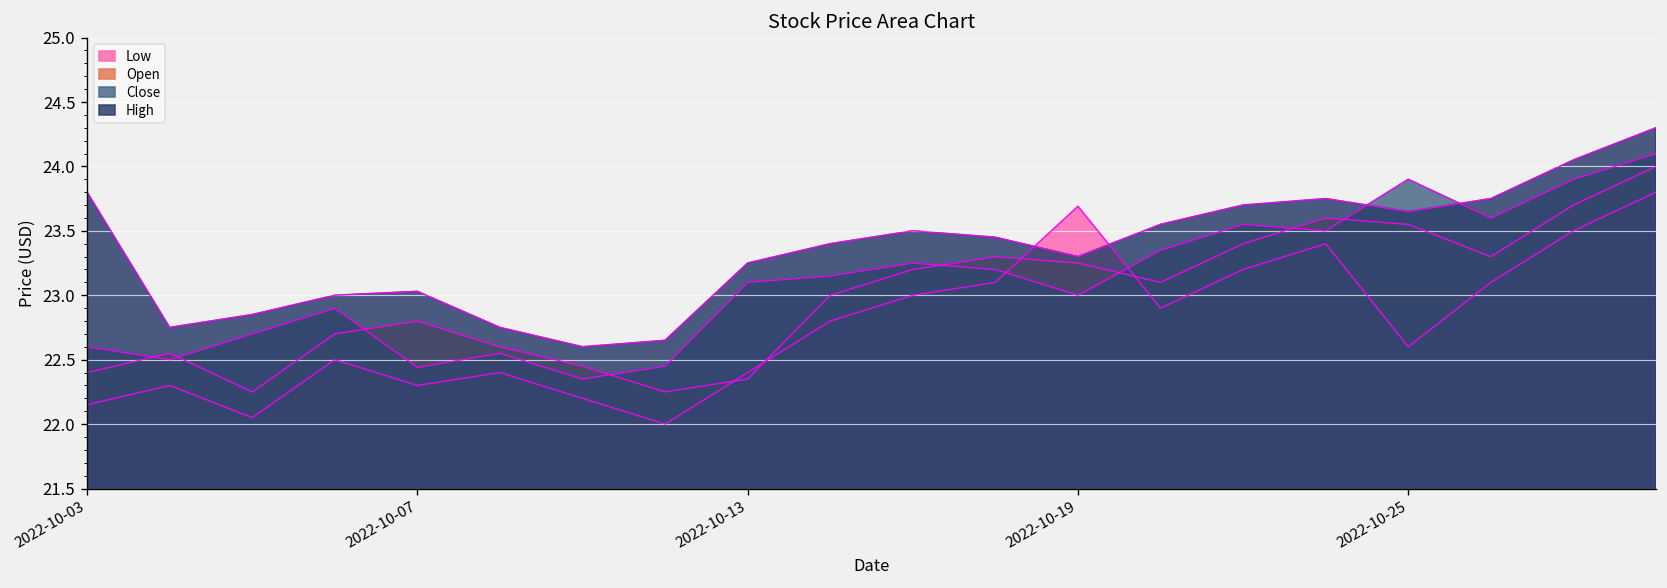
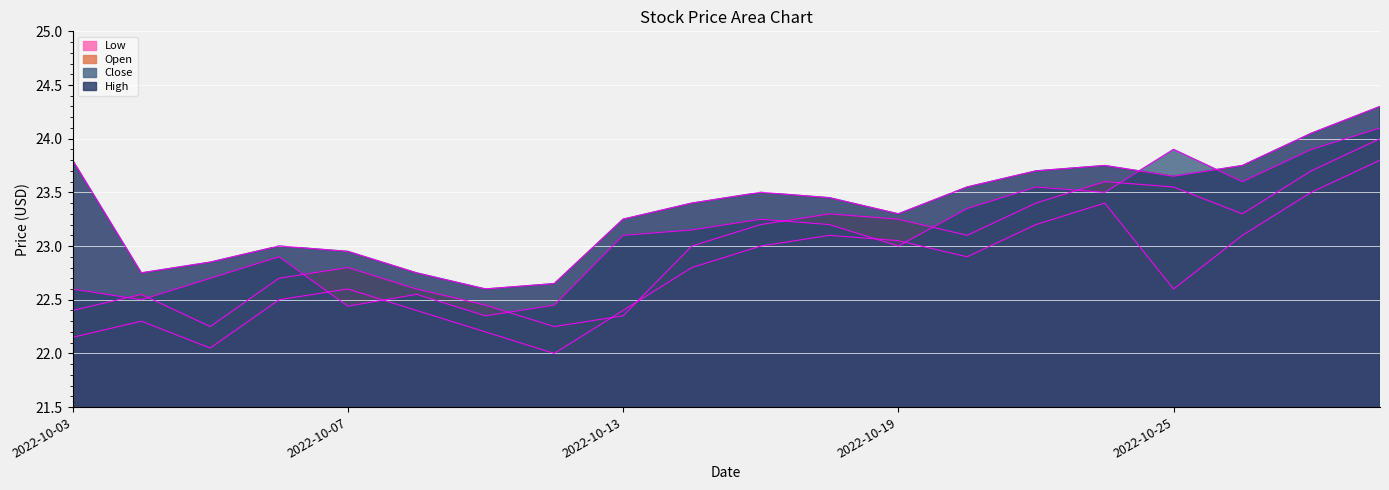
Low, 2022-10-07: 22.3 -> 22.6
High, 2022-10-07: 23.03 -> 22.95
Low, 2022-10-19: 23.69 -> 23.05
